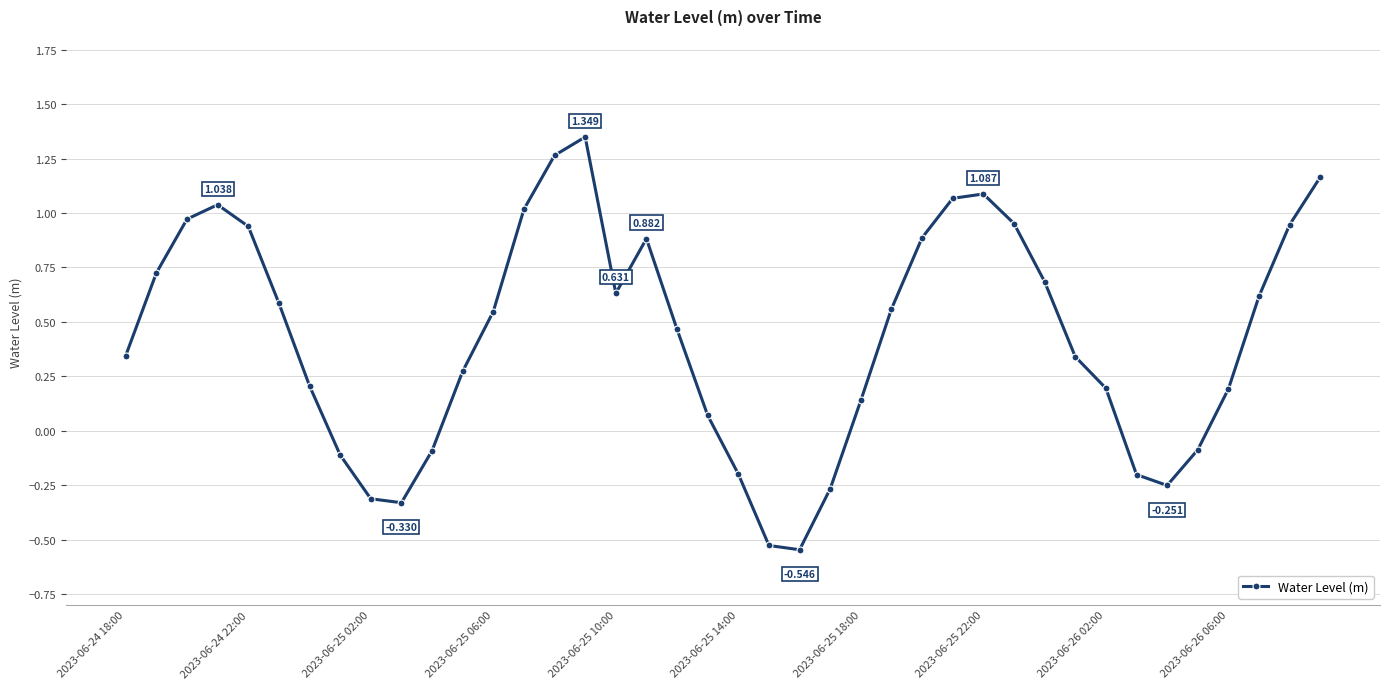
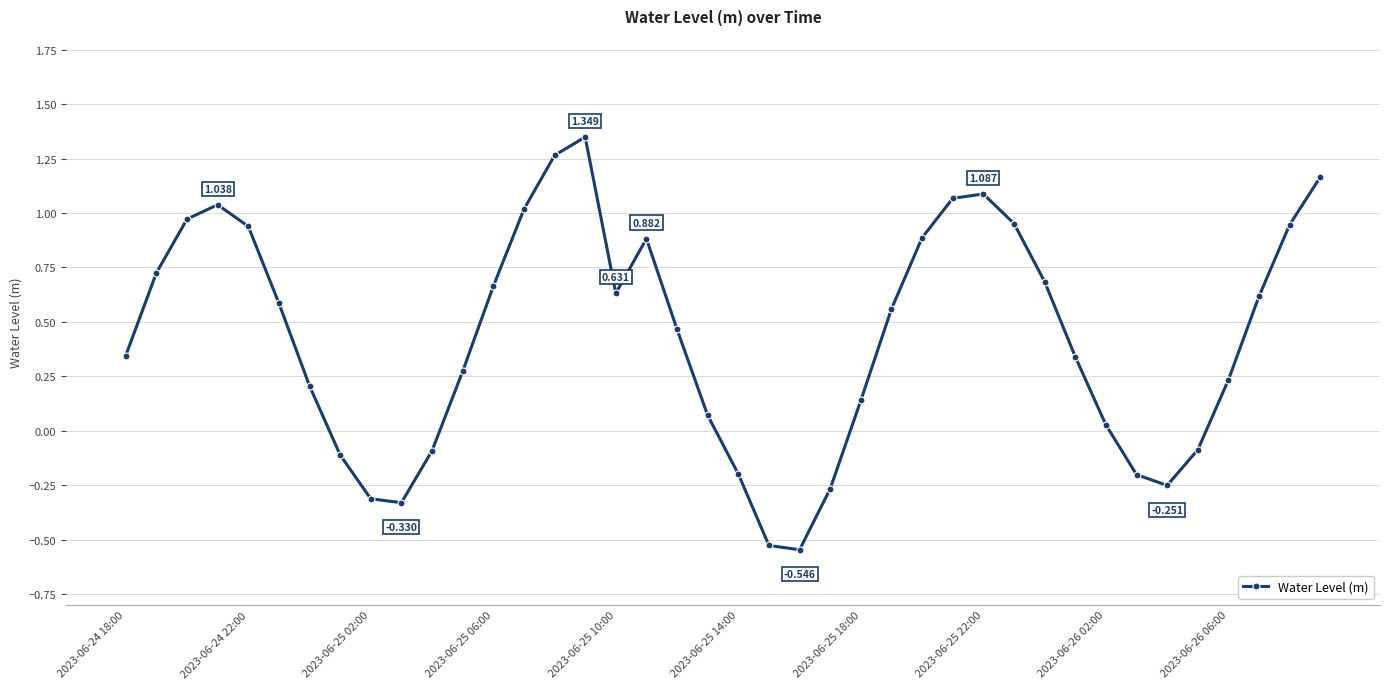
2023-06-25 06:00: 0.55 -> 0.66
2023-06-26 02:00: 0.20 -> 0.03
2023-06-26 06:00: 0.19 -> 0.23
